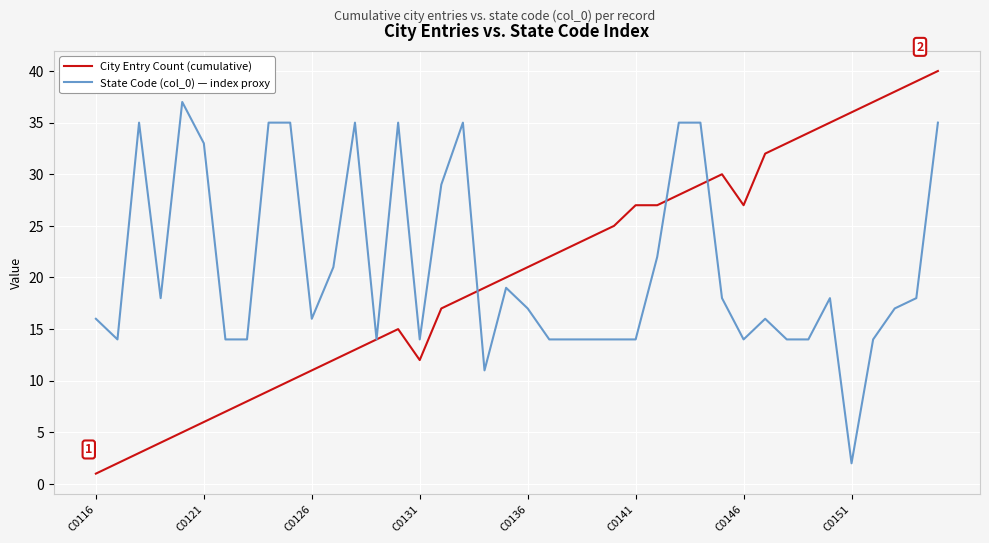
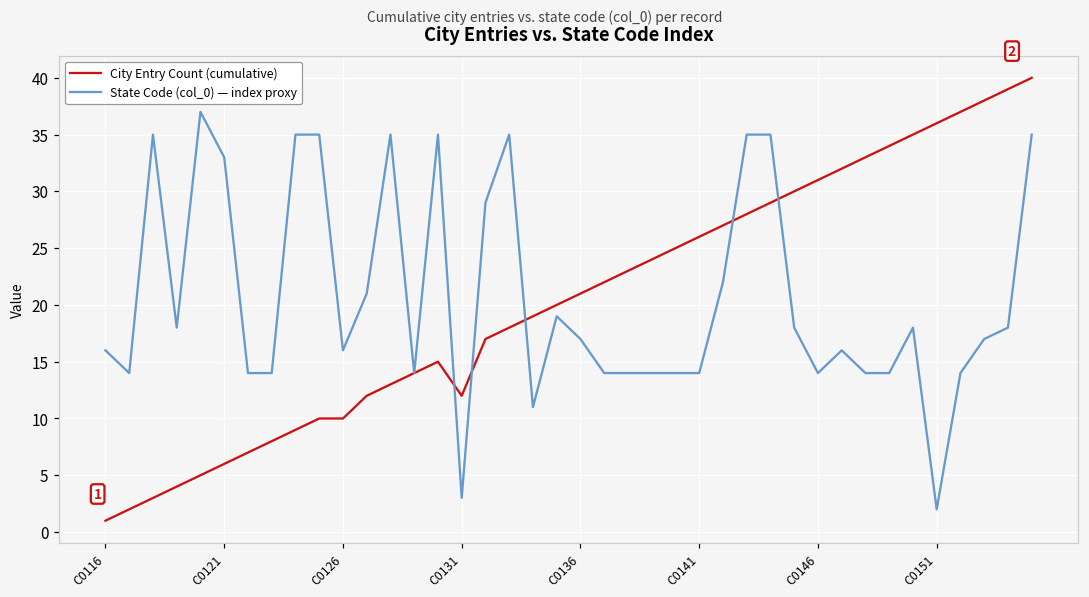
City Entry Count (cumulative), C0126: 11 -> 10
State Code (col_0) — index proxy, C0131: 14 -> 3
City Entry Count (cumulative), C0141: 27 -> 26
City Entry Count (cumulative), C0146: 27 -> 31
